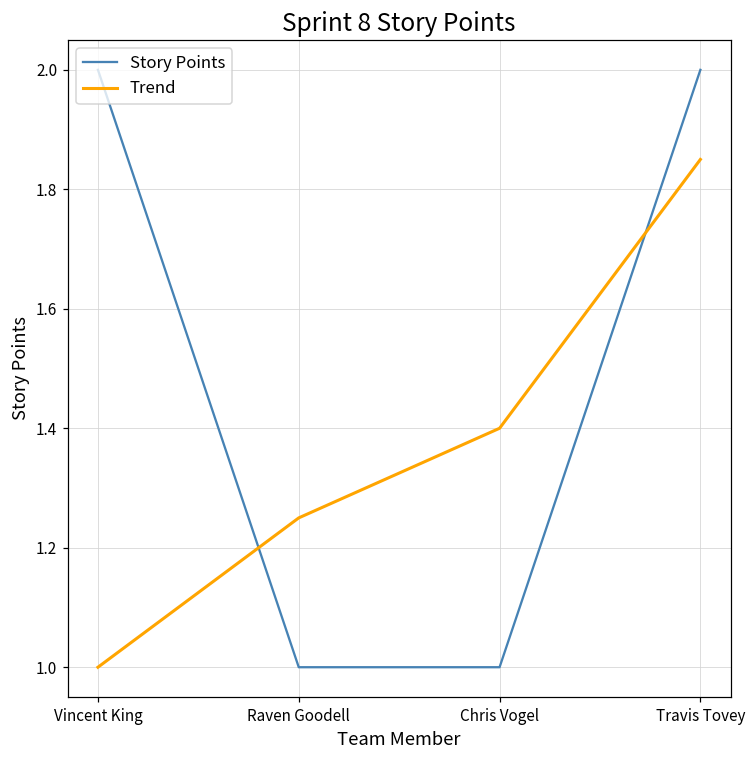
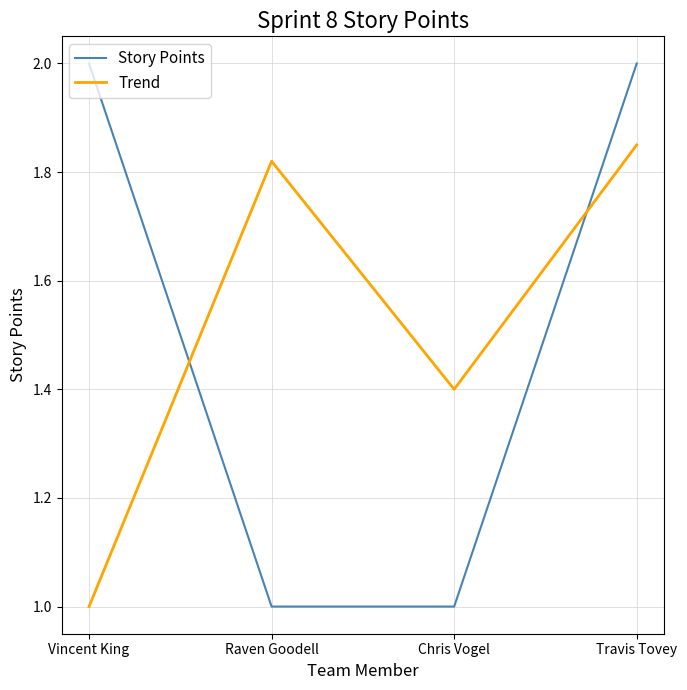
Trend, Raven Goodell: 1.25 -> 1.82
